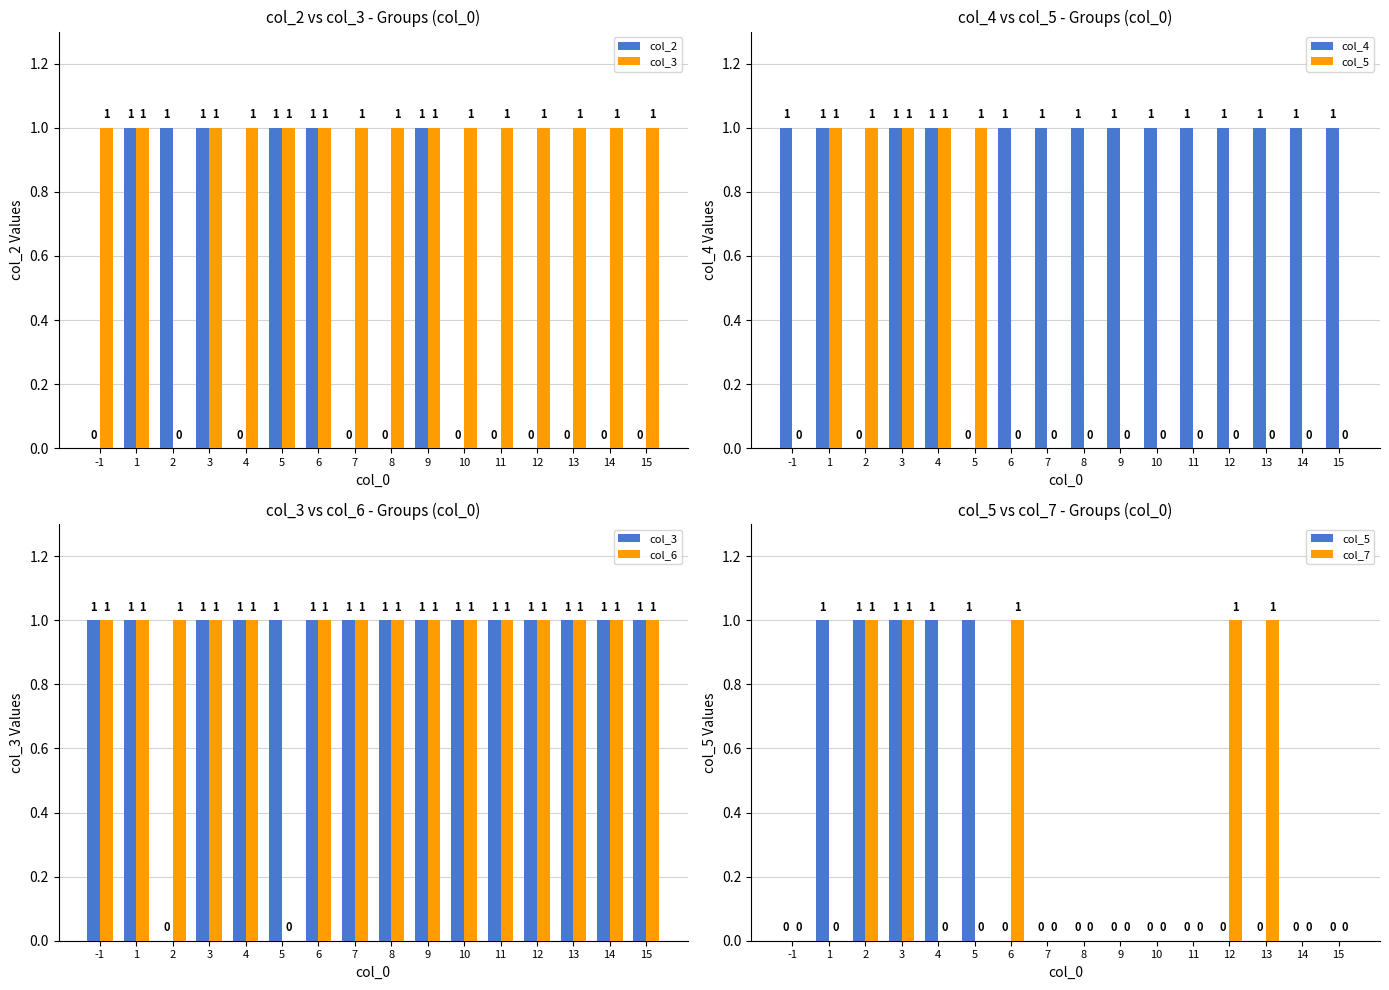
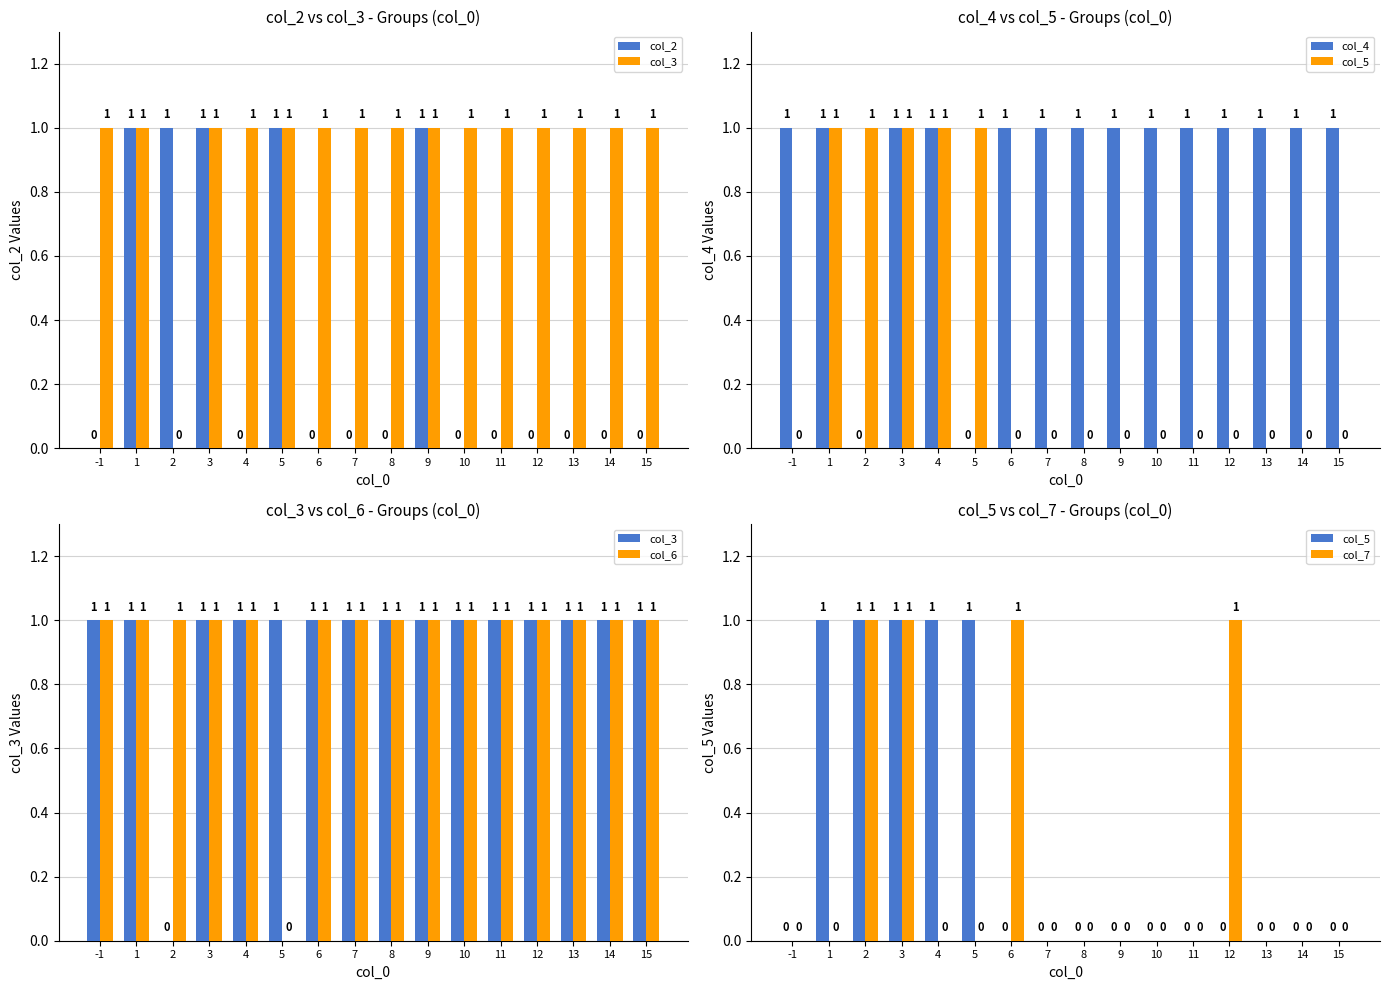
col_2 vs col_3 - Groups (col_0), col_2, 6: 1 -> 0
col_5 vs col_7 - Groups (col_0), col_7, 13: 1 -> 0
